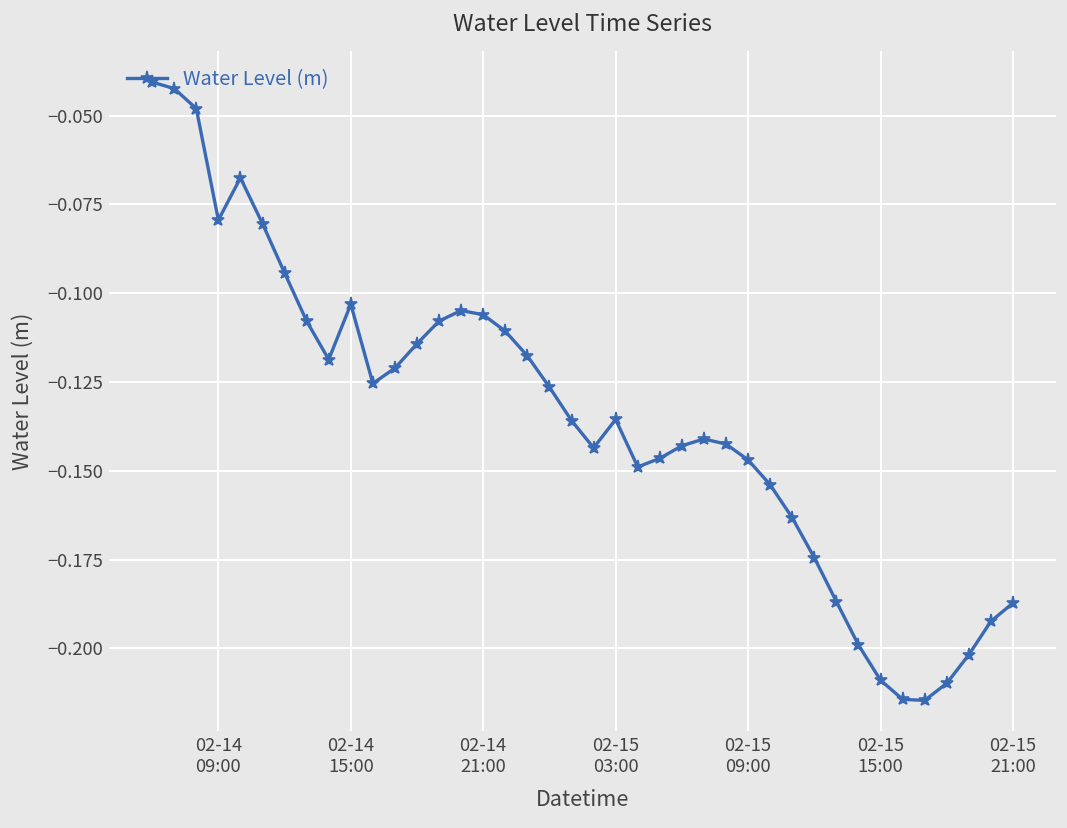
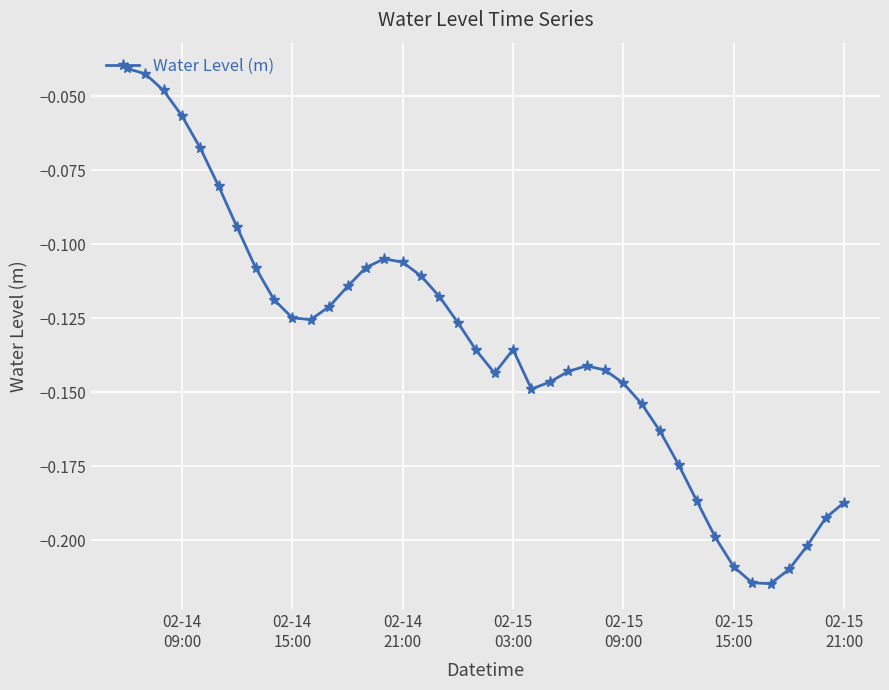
02-14 09:00: -0.079 -> -0.057
02-14 15:00: -0.103 -> -0.125
